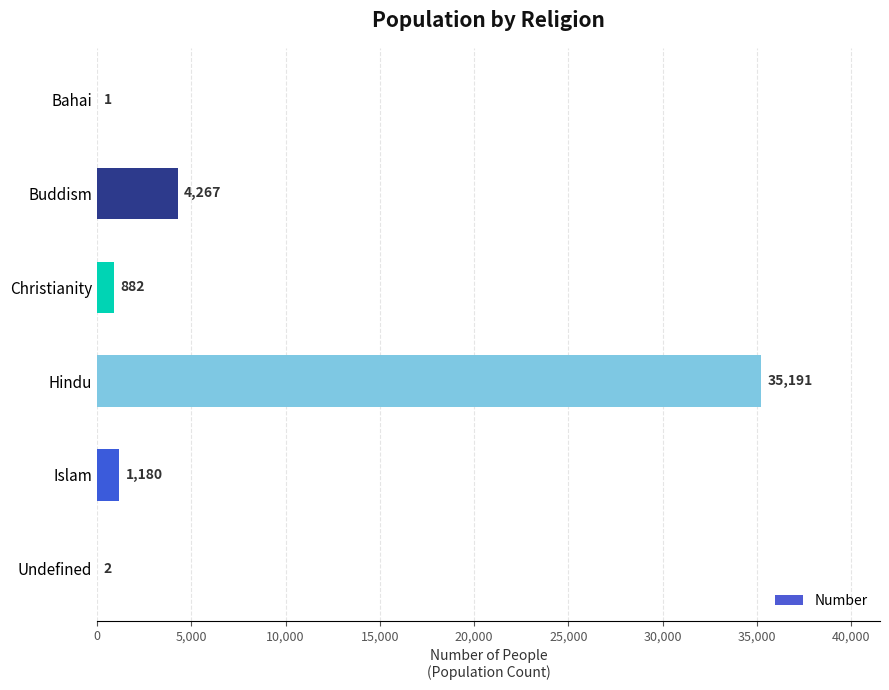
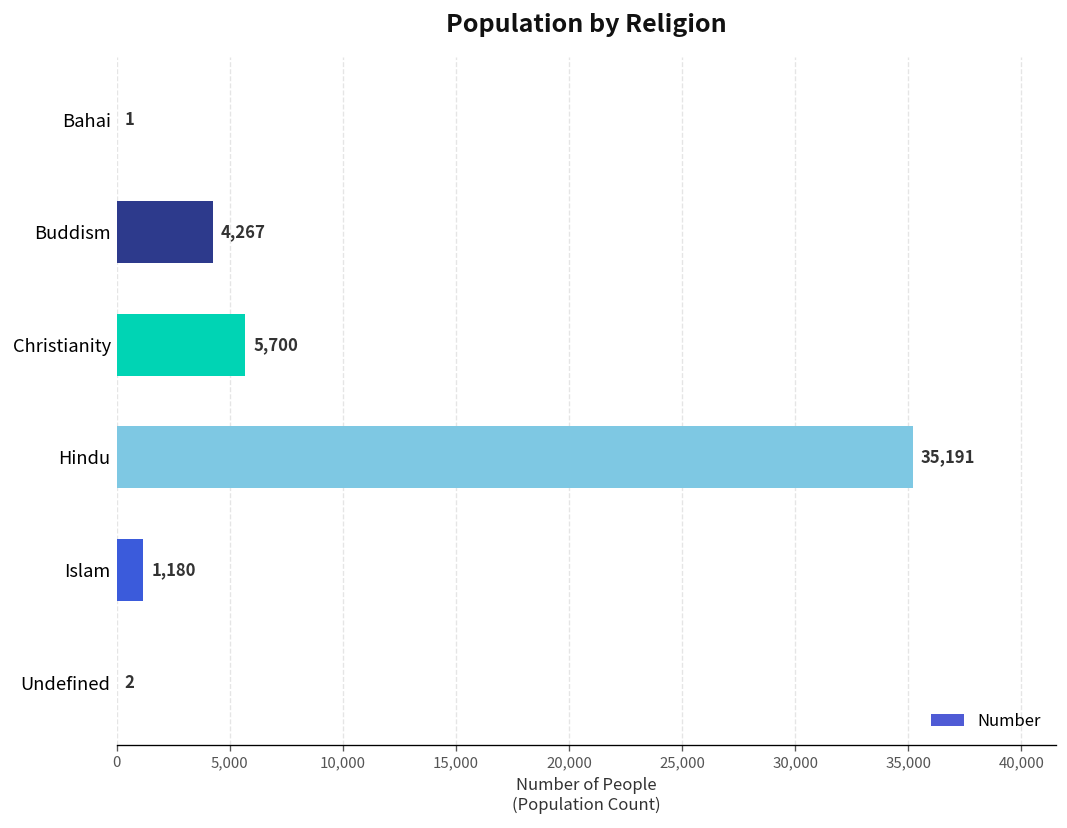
Christianity: 882 -> 5,700
